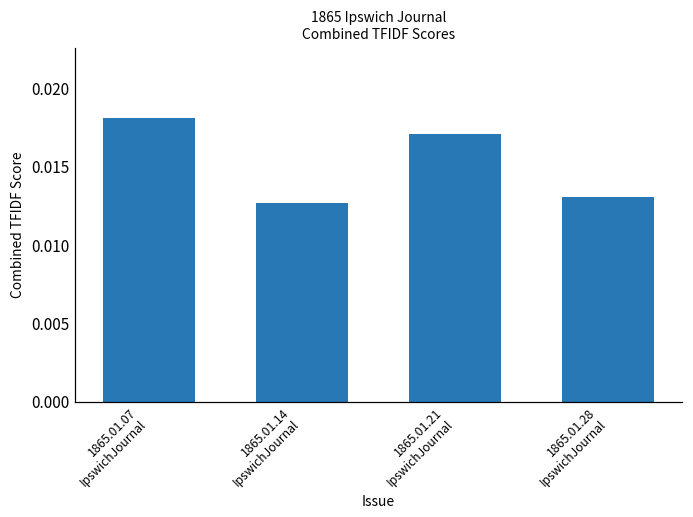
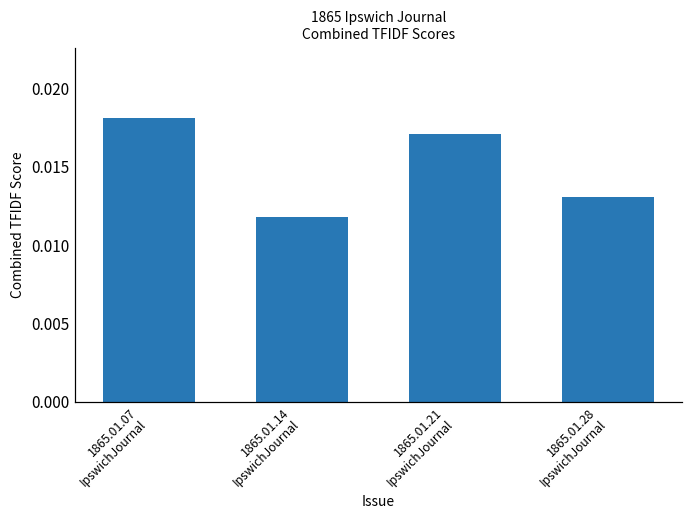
1865.01.14 IpswichJournal: 0.0127 -> 0.0118
